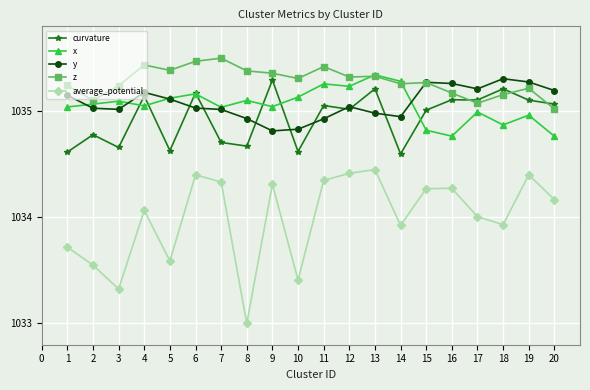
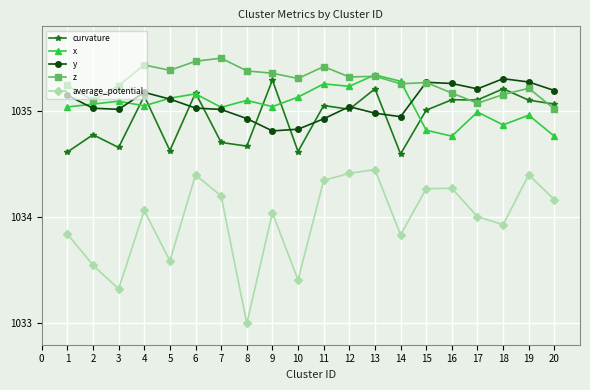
average_potential, 1: 1033.72 -> 1033.84
average_potential, 7: 1034.33 -> 1034.20
average_potential, 9: 1034.31 -> 1034.04
average_potential, 14: 1033.92 -> 1033.83
